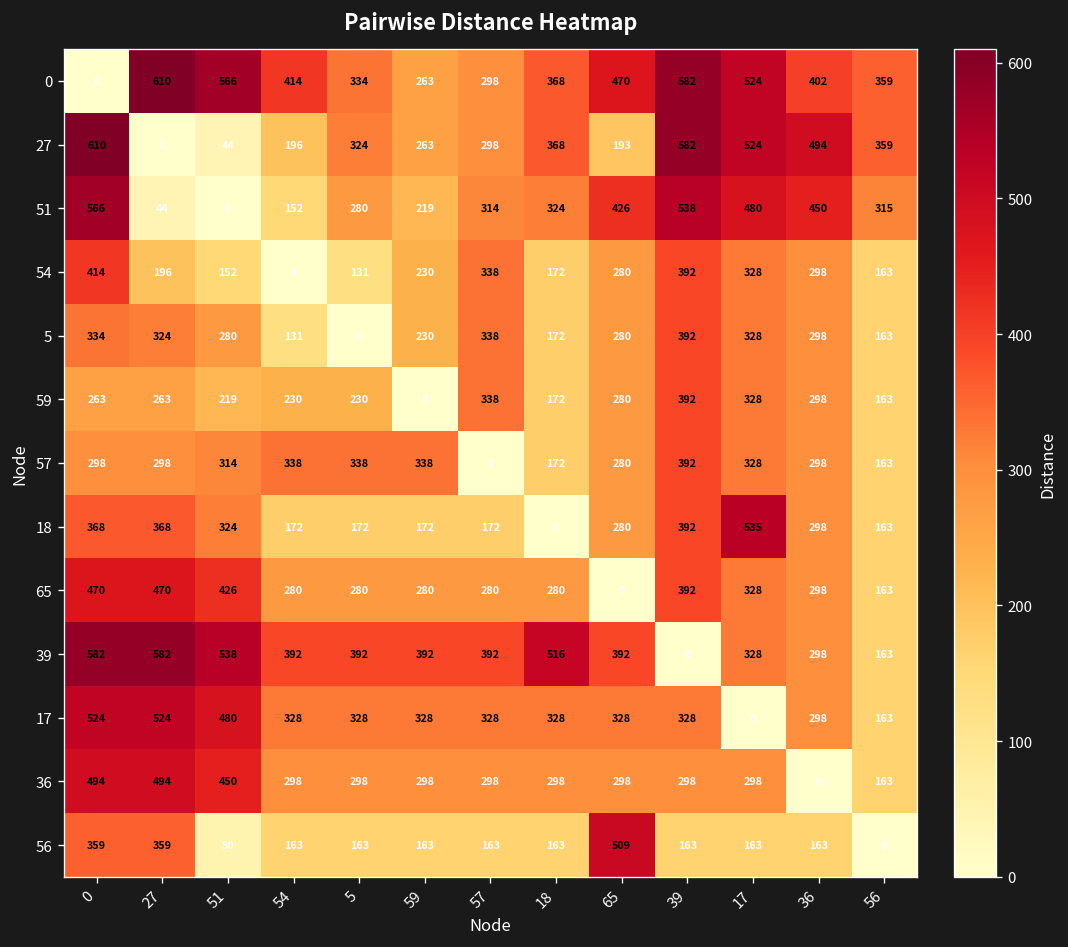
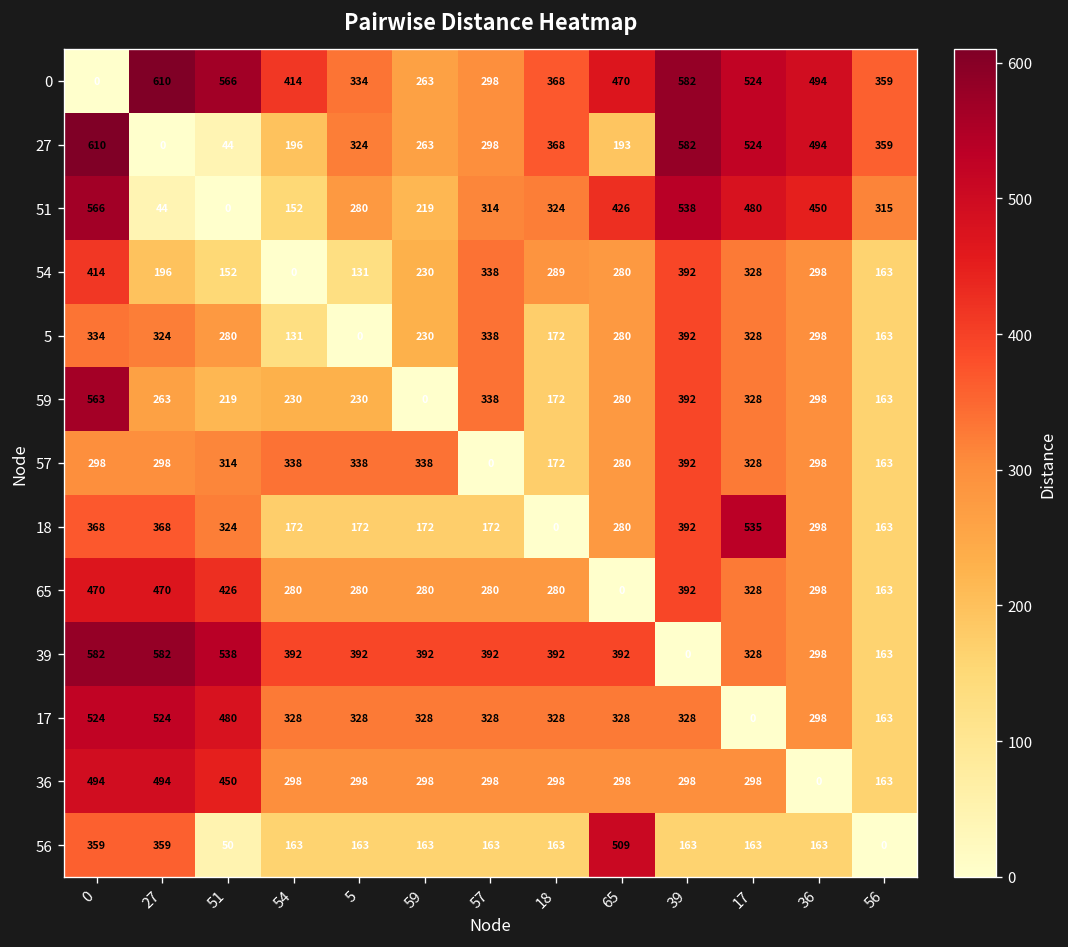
0, 36: 402 -> 494
54, 18: 172 -> 289
59, 0: 263 -> 563
39, 18: 516 -> 392
